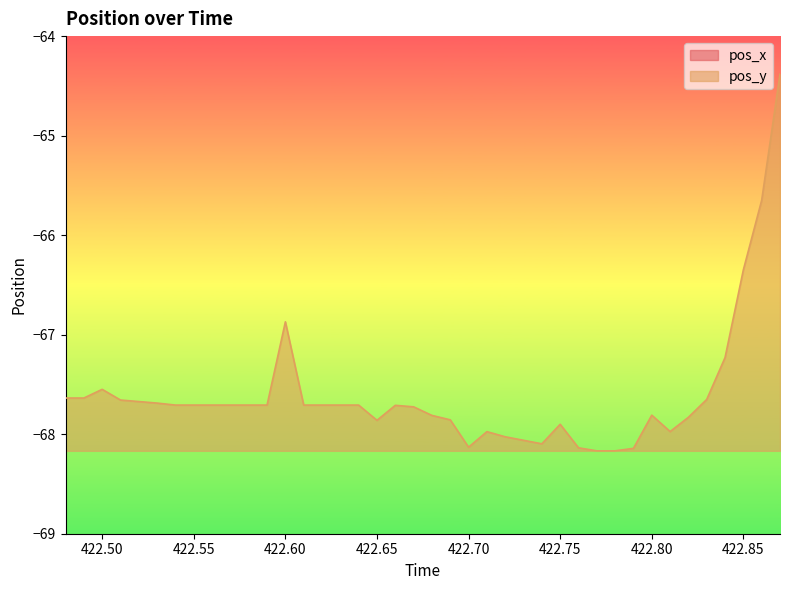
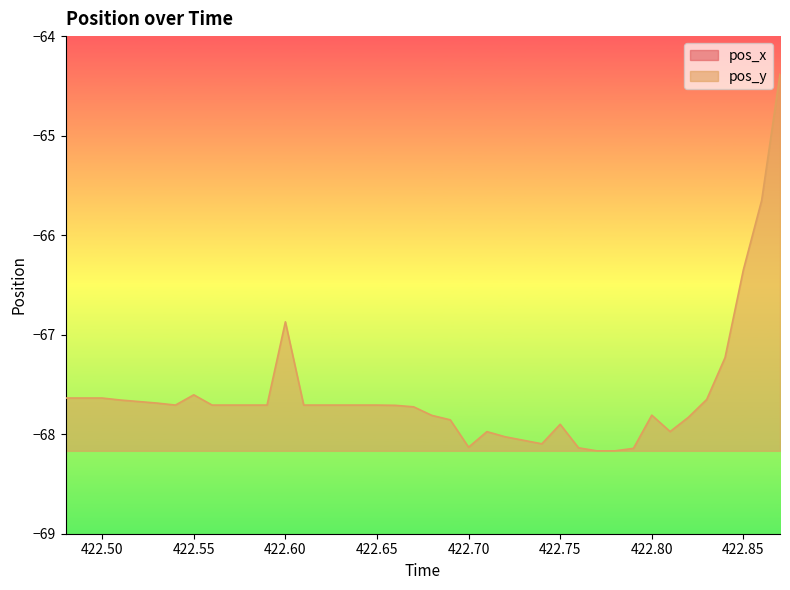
pos_y, 422.50: -67.5 -> -67.6
pos_y, 422.55: -67.7 -> -67.6
pos_y, 422.65: -67.9 -> -67.7
